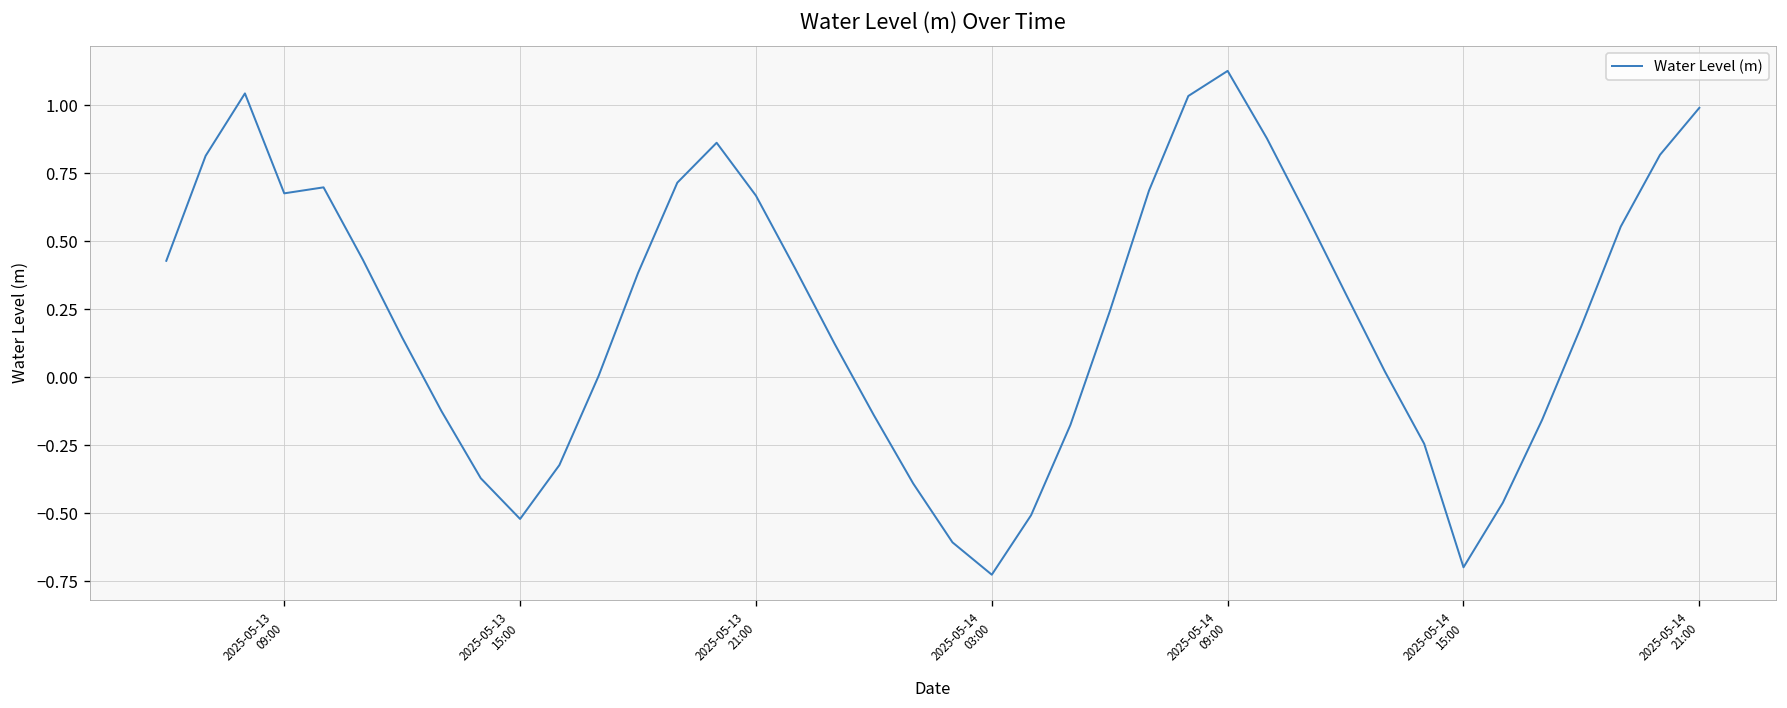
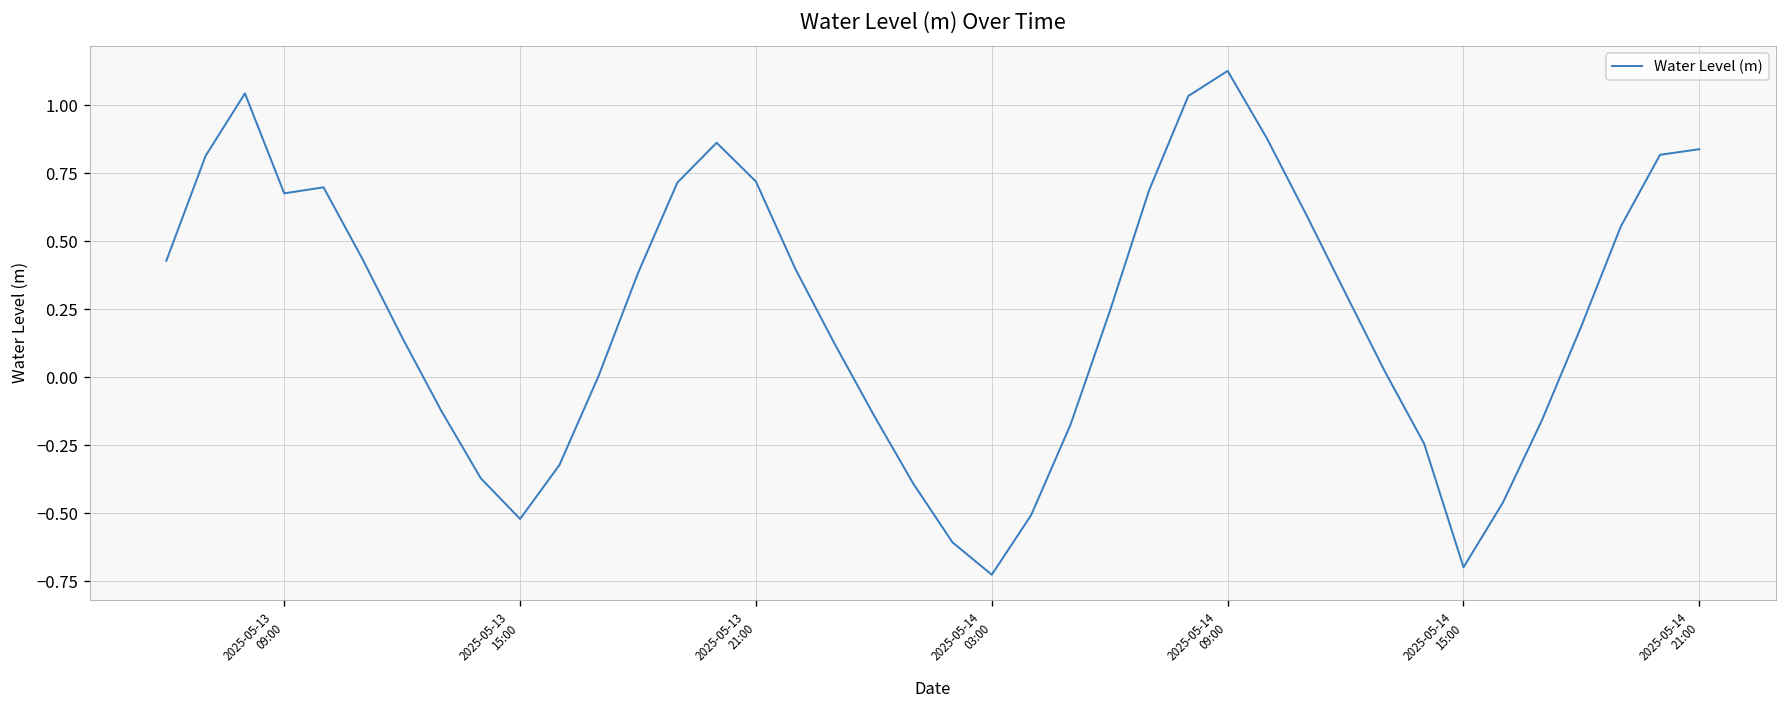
2025-05-13 21:00: 0.67 -> 0.72
2025-05-14 21:00: 0.99 -> 0.84
